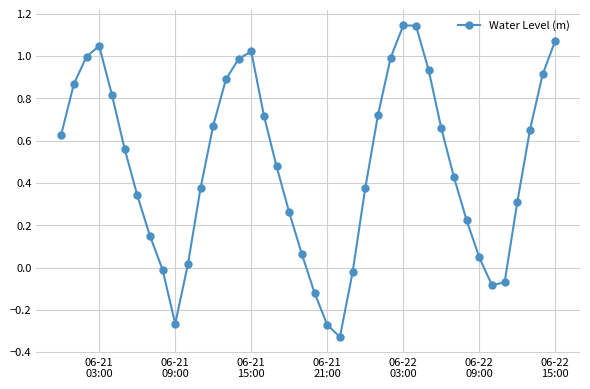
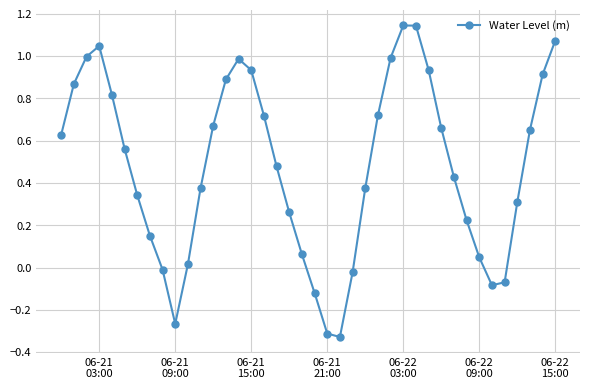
06-21 15:00: 1.02 -> 0.93
06-21 21:00: -0.27 -> -0.31
